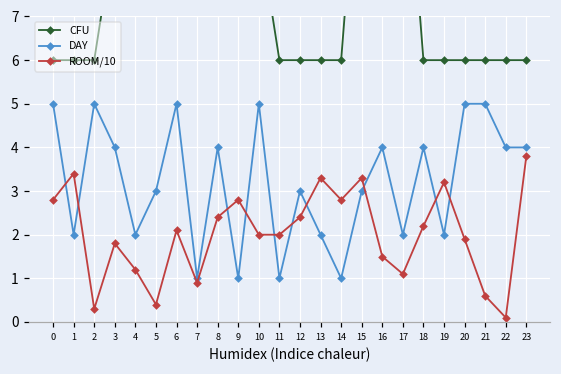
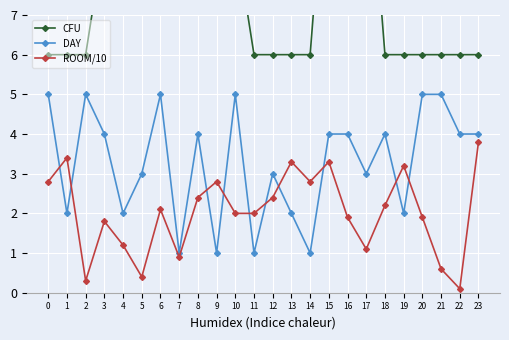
DAY, 15: 3 -> 4
ROOM/10, 16: 1.5 -> 1.9
DAY, 17: 2 -> 3
